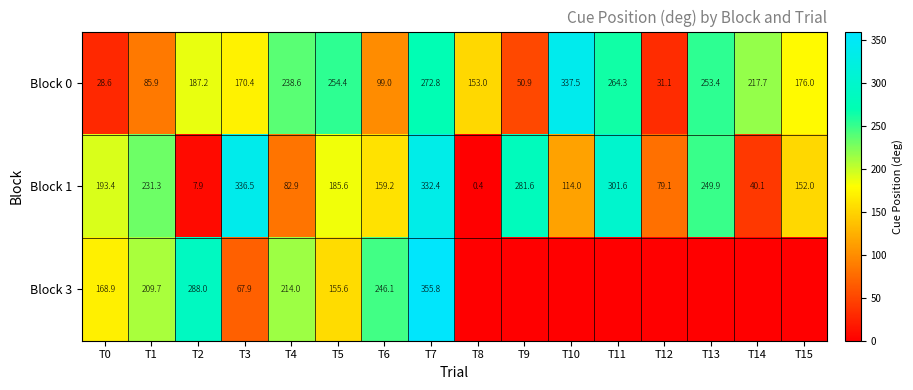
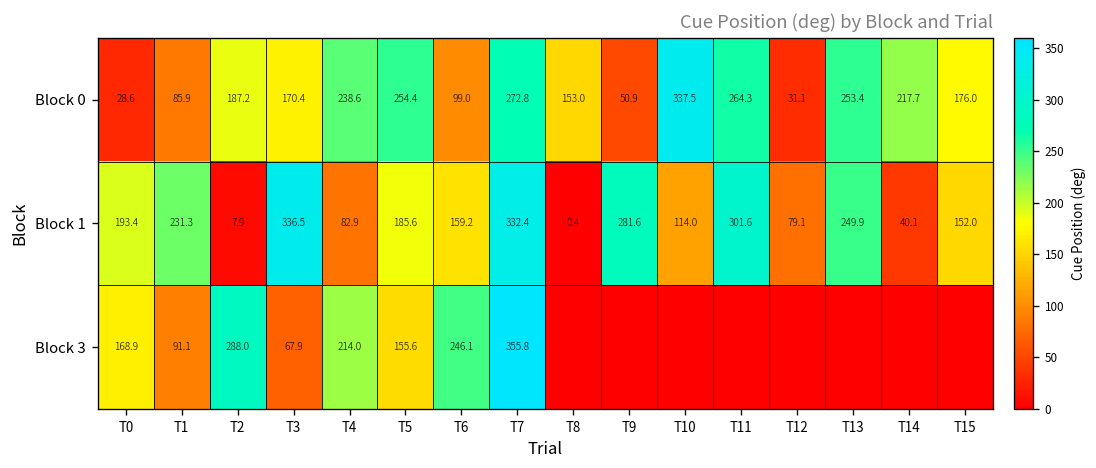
Block 3, T1: 209.7 -> 91.1
